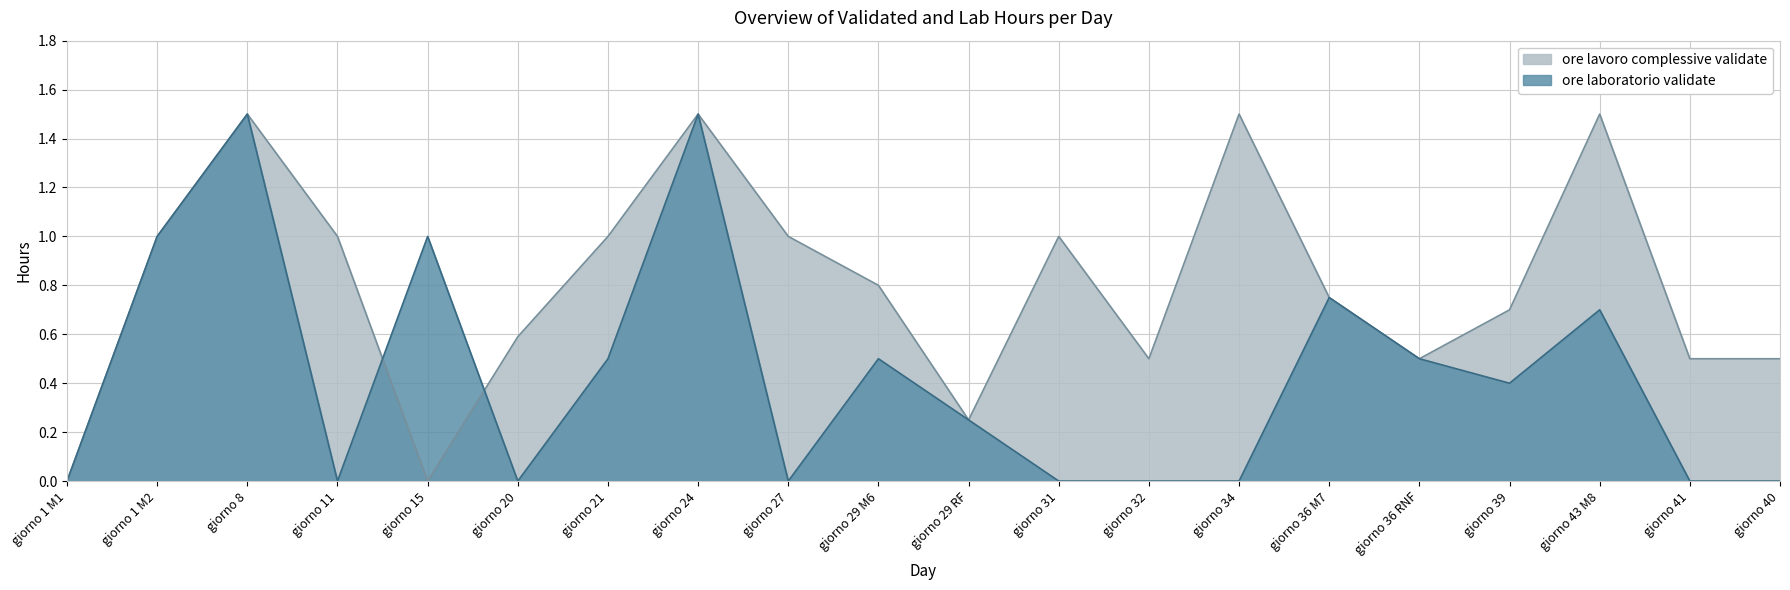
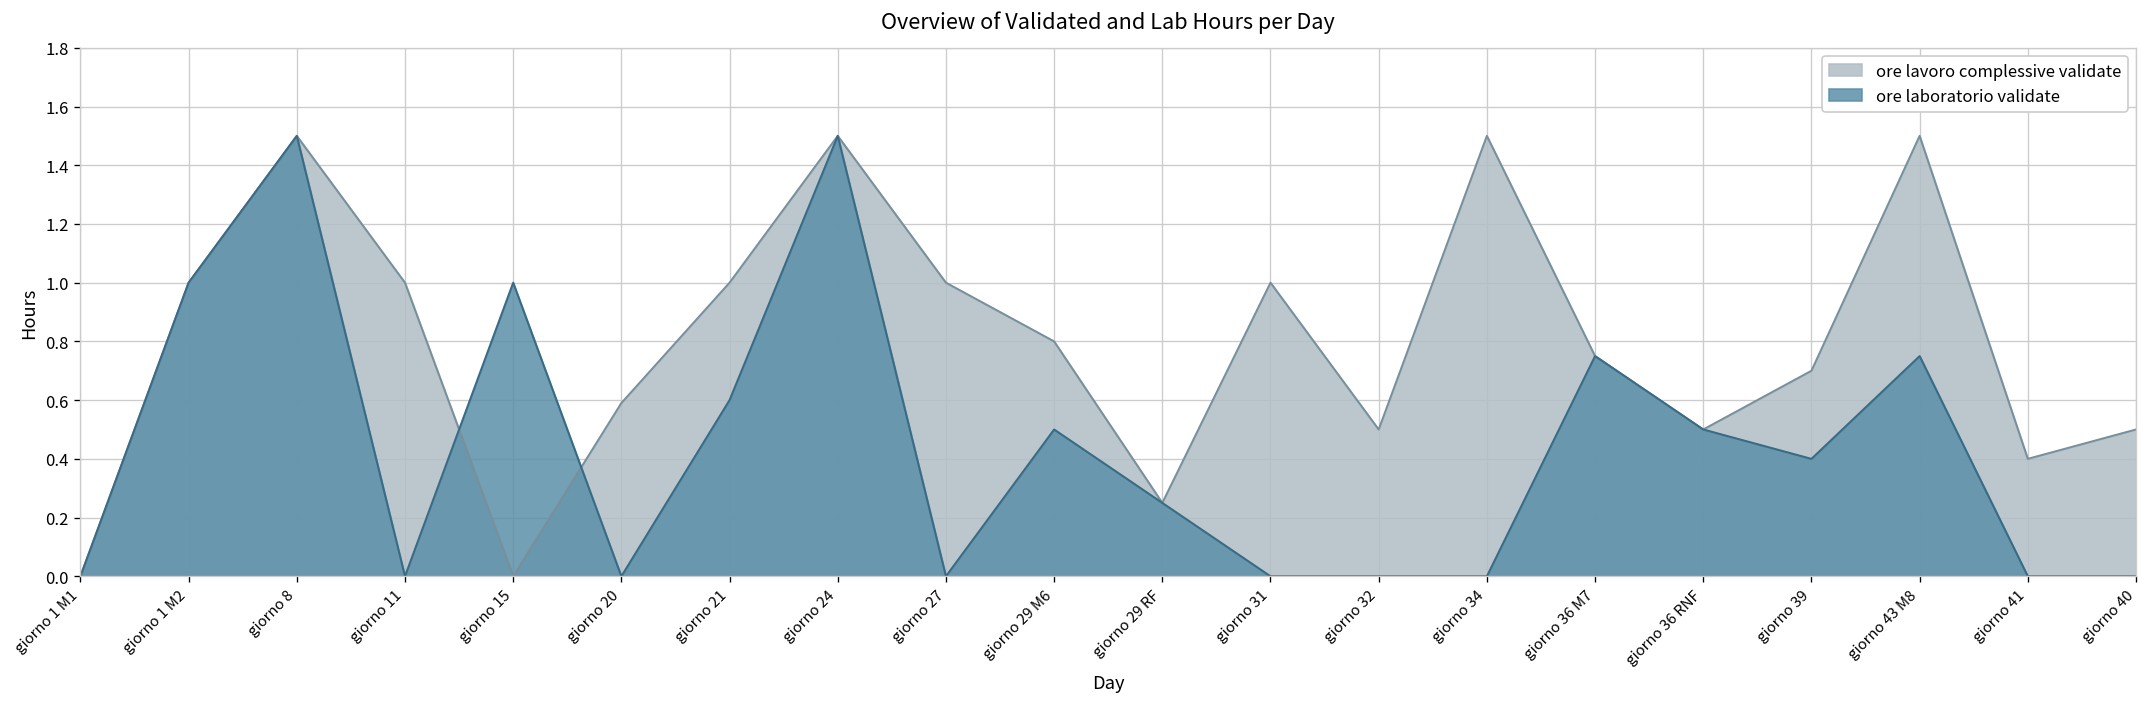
ore laboratorio validate, giorno 21: 0.5 -> 0.6
ore laboratorio validate, giorno 43 M8: 0.70 -> 0.75
ore lavoro complessive validate, giorno 41: 0.5 -> 0.4
